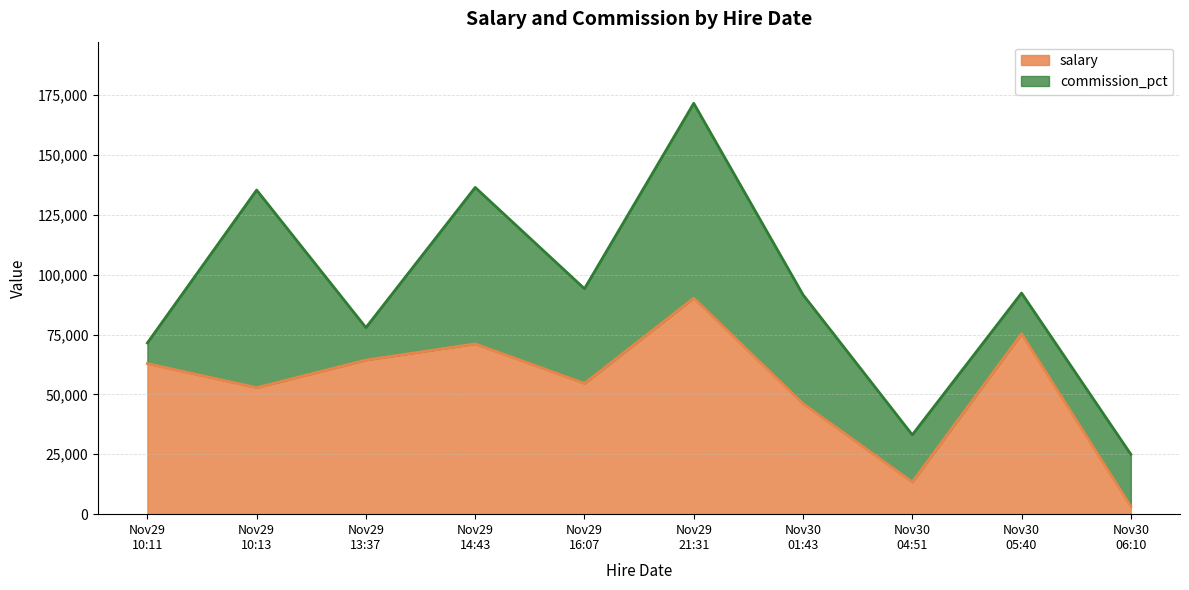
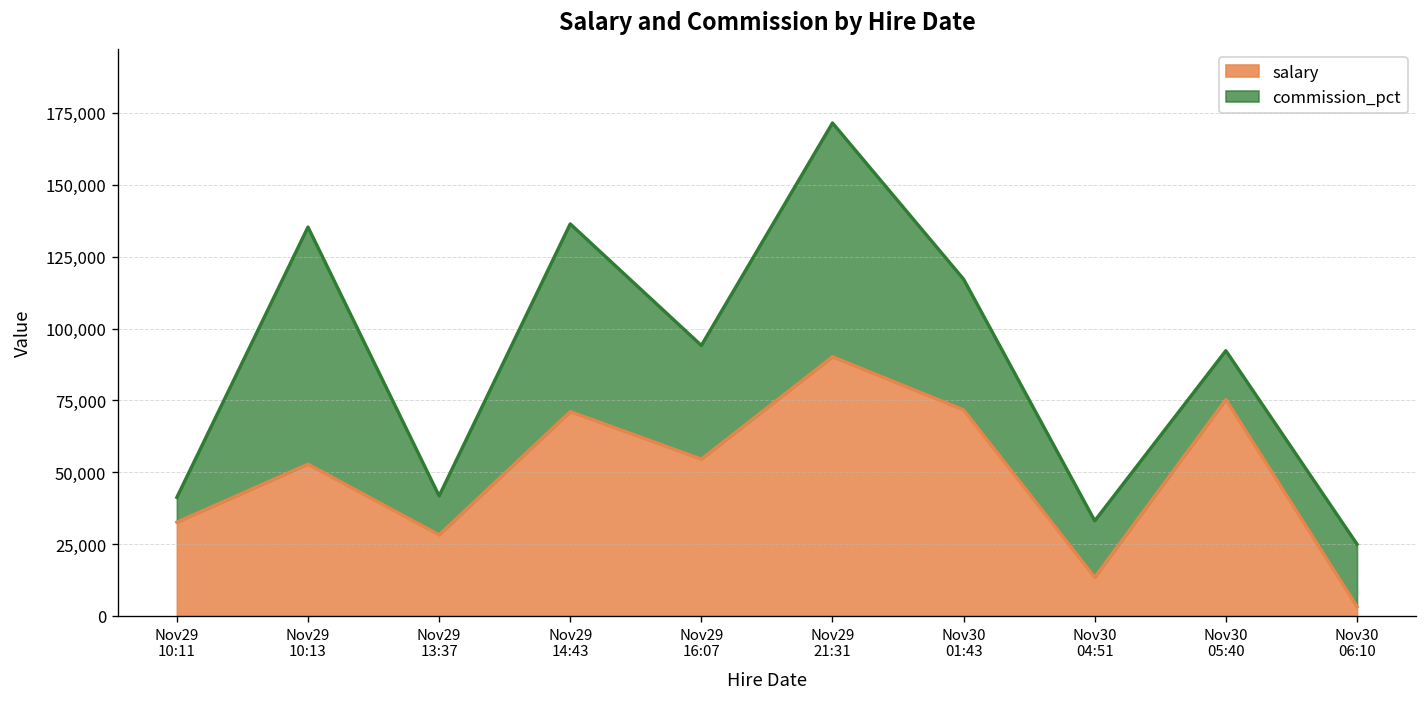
salary, Nov29 10:11: 63,000 -> 33,000
salary, Nov29 13:37: 64,000 -> 28,000
salary, Nov30 01:43: 46,000 -> 72,000
